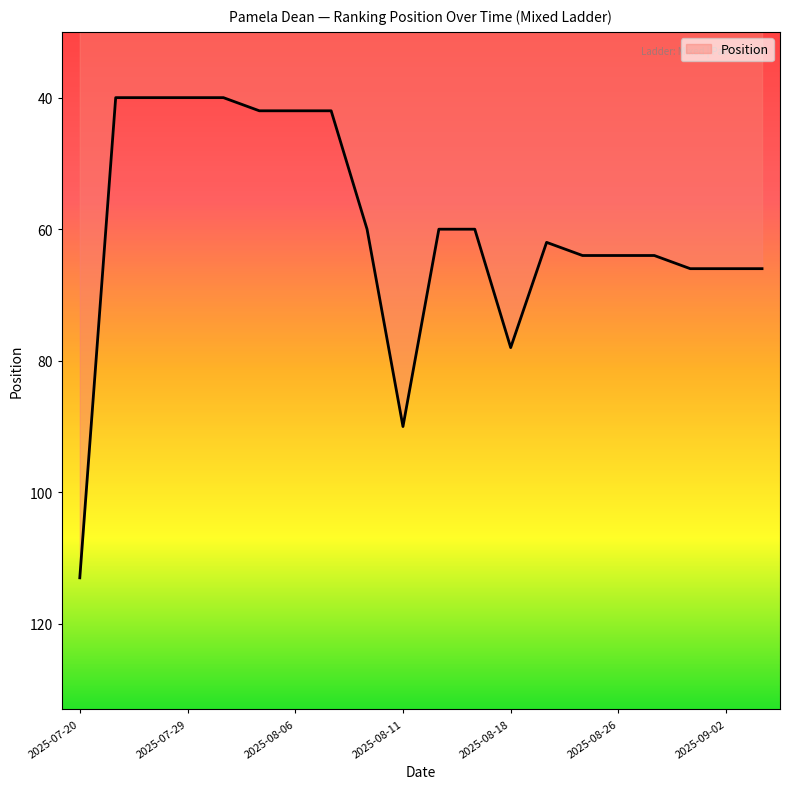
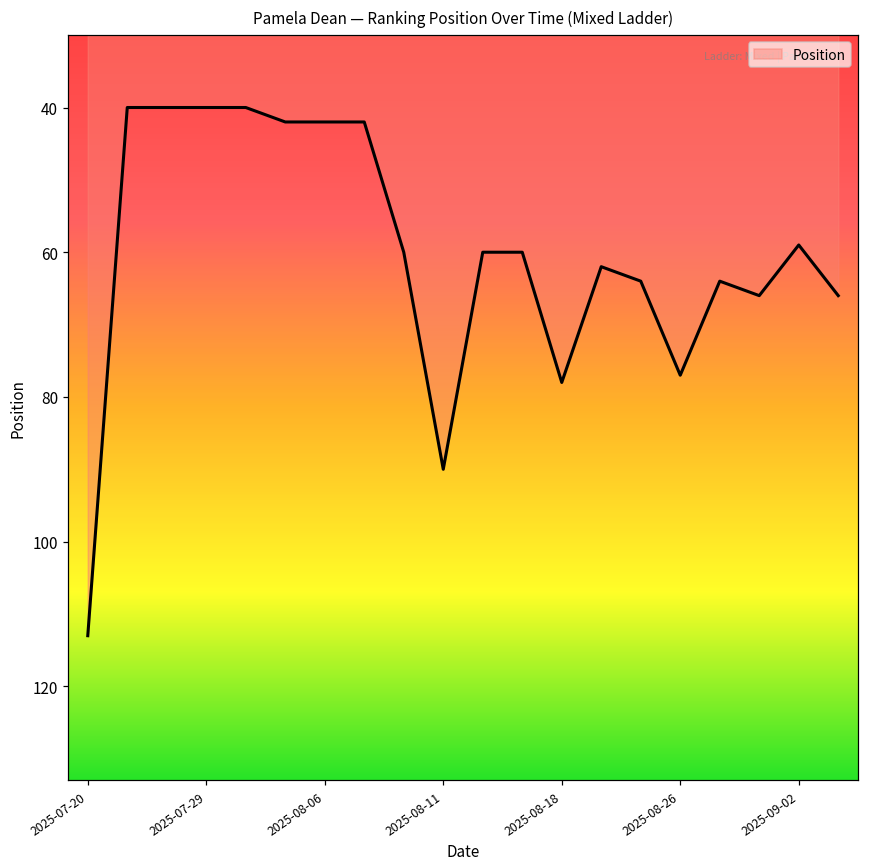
2025-08-26: 64 -> 77
2025-09-02: 66 -> 59
